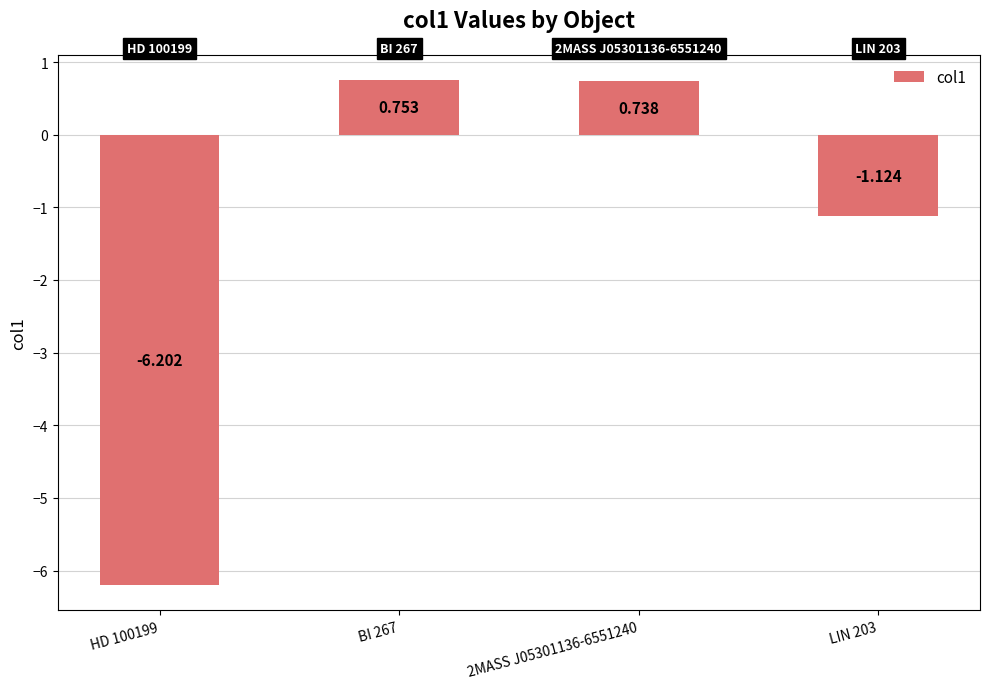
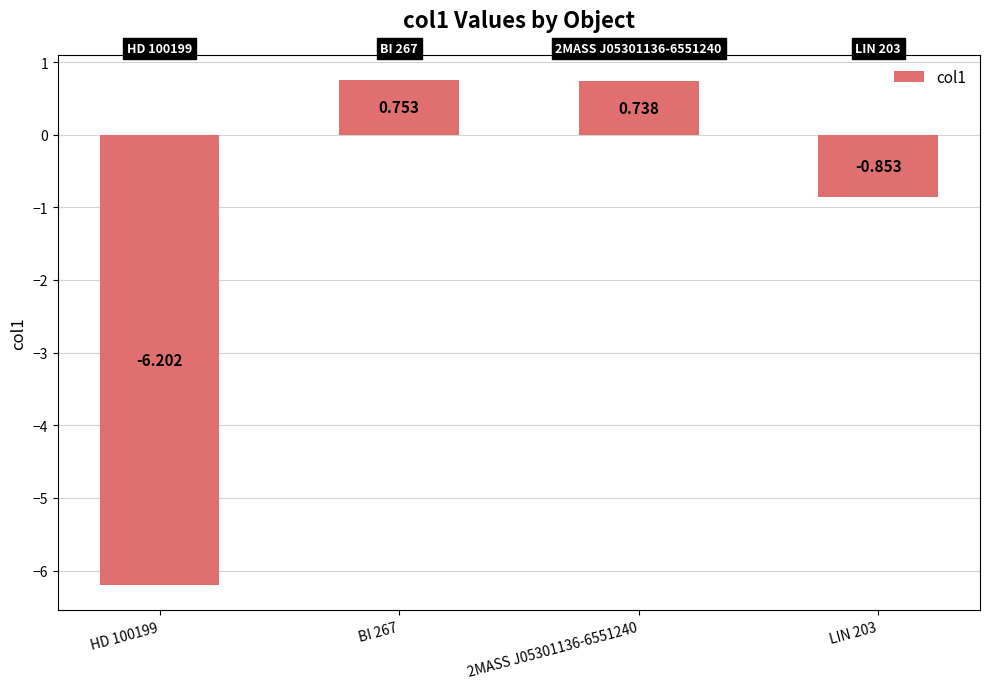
LIN 203: -1.124 -> -0.853
